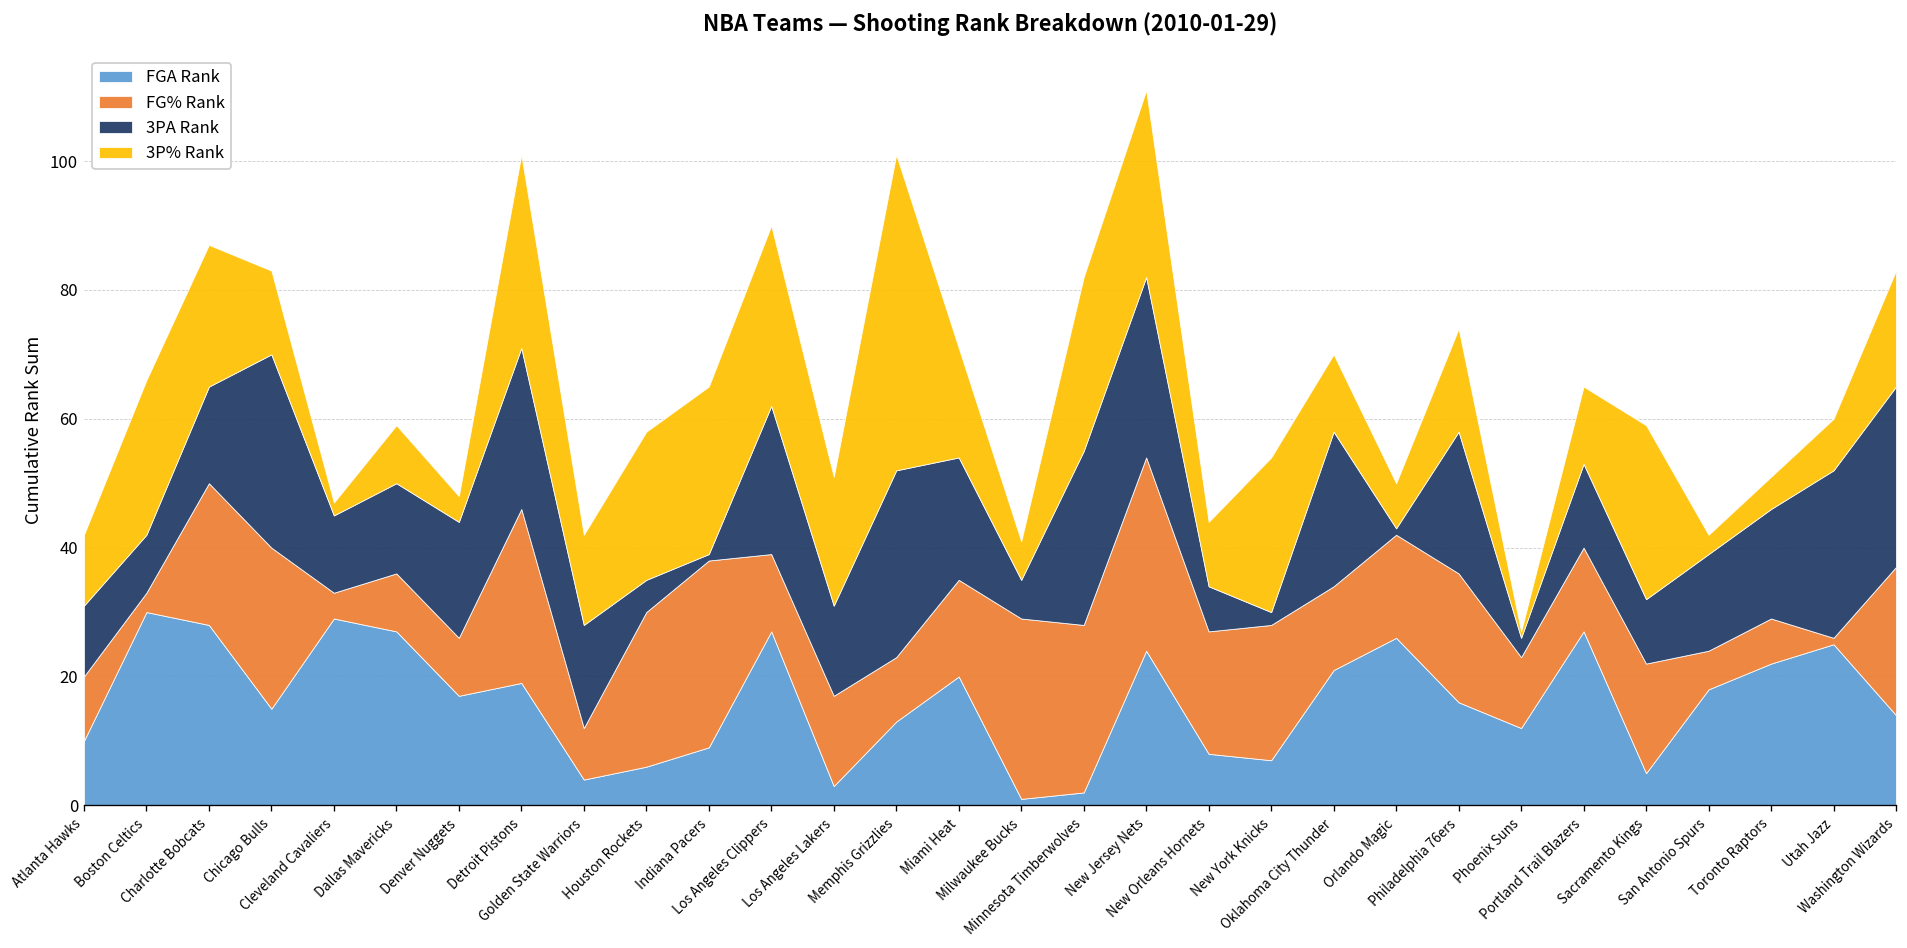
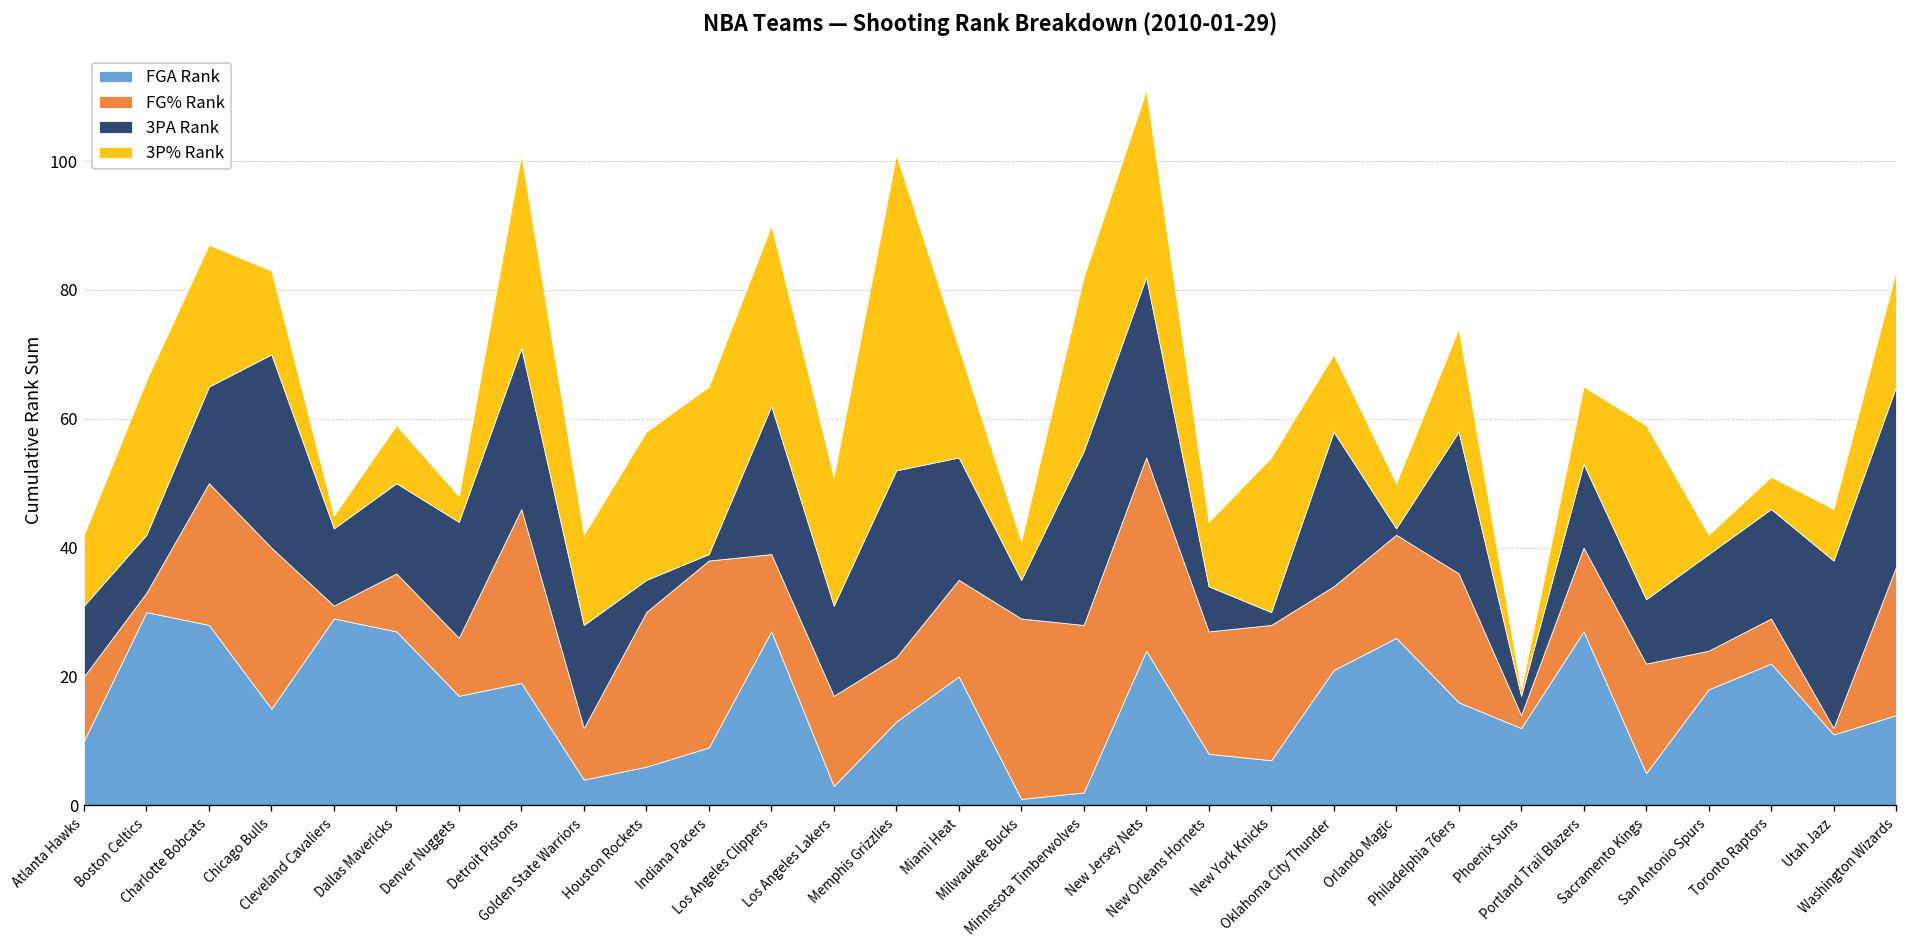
FG% Rank, Cleveland Cavaliers: 4 -> 2
FG% Rank, Phoenix Suns: 11 -> 2
FGA Rank, Utah Jazz: 25 -> 11
